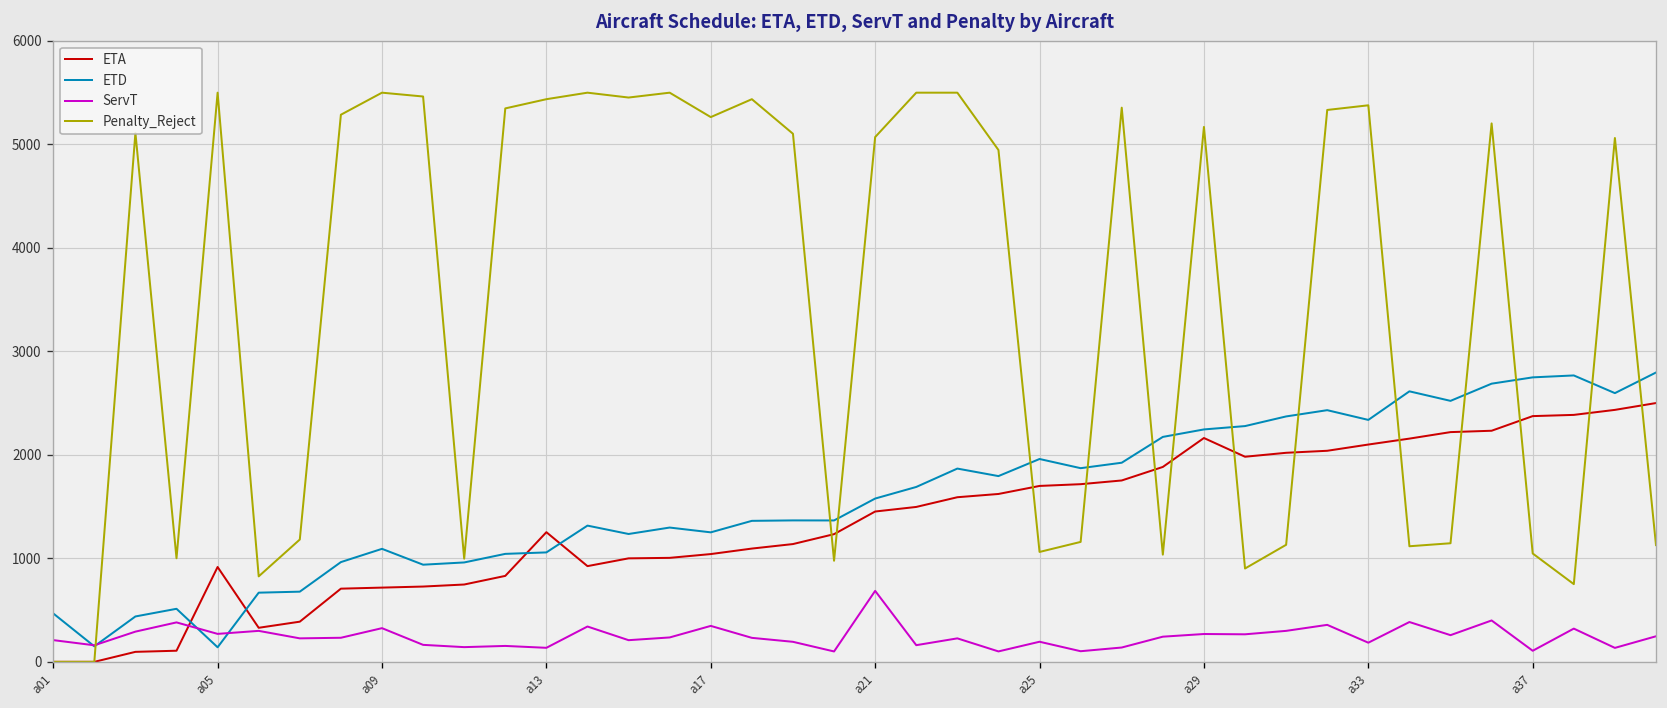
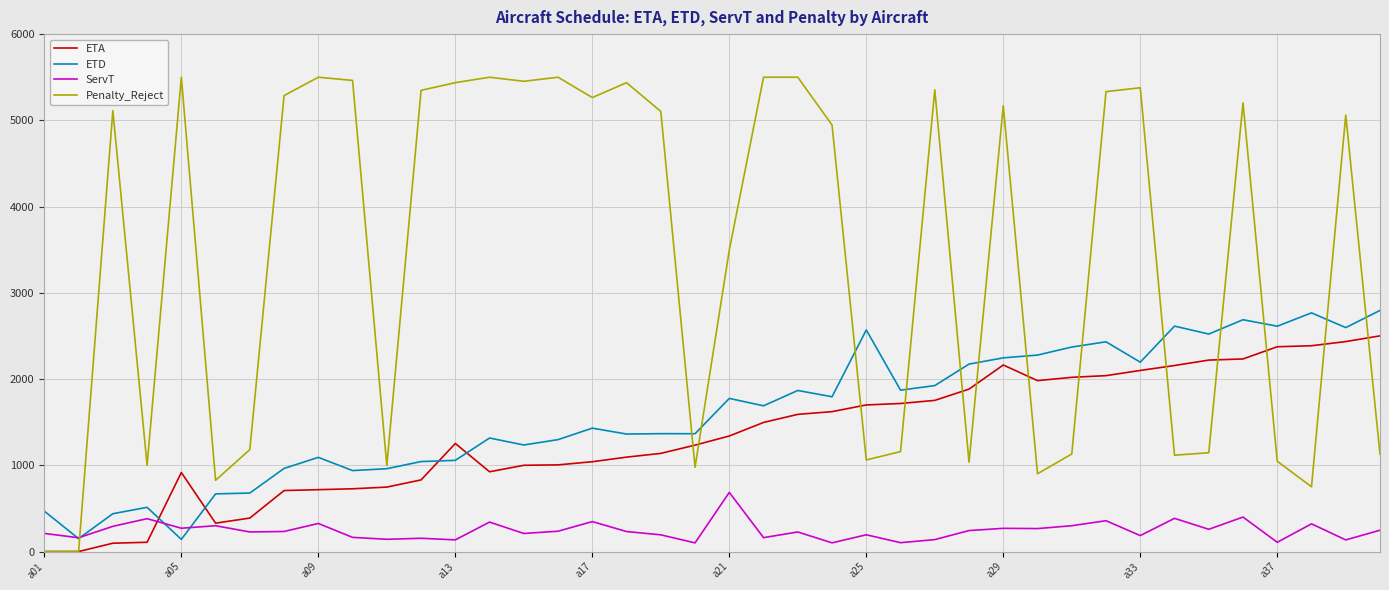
ETD, a17: 1300 -> 1400
ETA, a21: 1500 -> 1300
ETD, a21: 1600 -> 1800
Penalty_Reject, a21: 5100 -> 3500
ETD, a25: 2000 -> 2600
ETD, a33: 2300 -> 2200
ETD, a37: 2700 -> 2600
